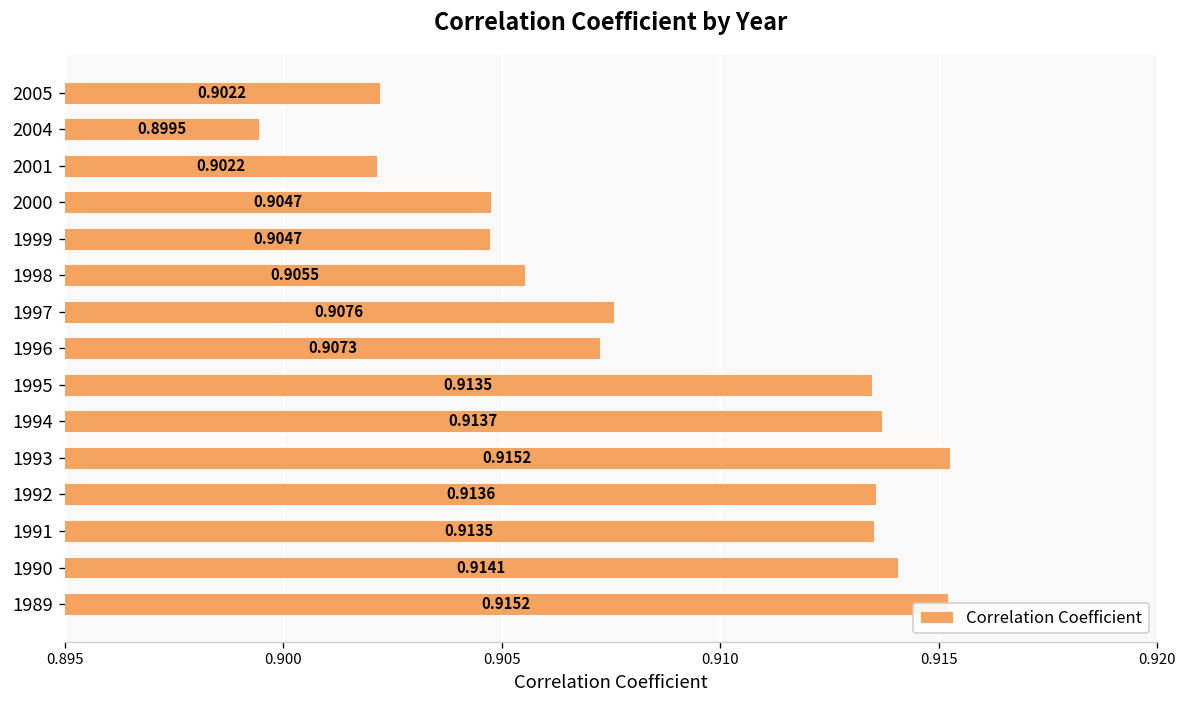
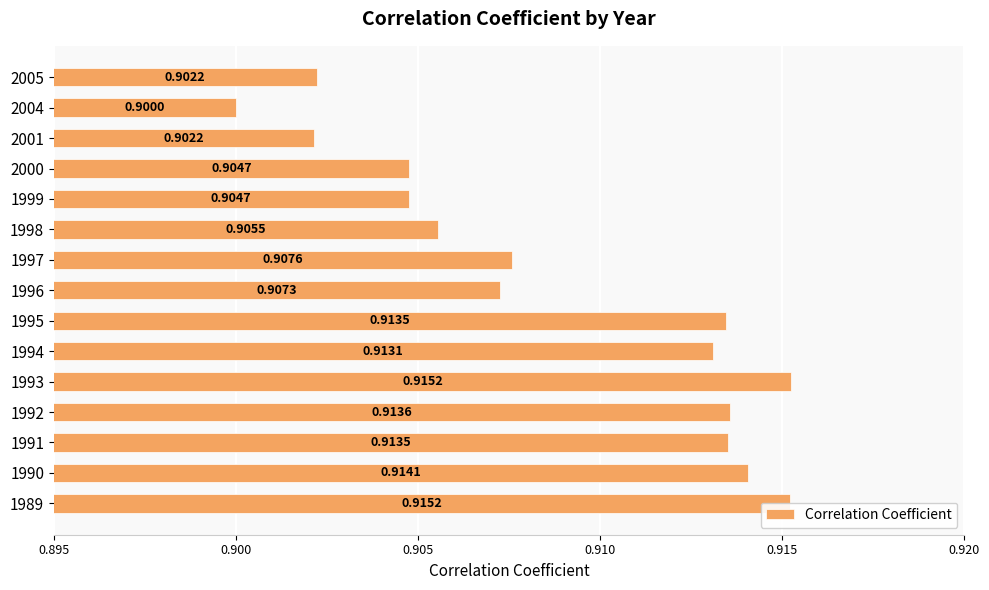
2004: 0.8995 -> 0.9000
1994: 0.9137 -> 0.9131
